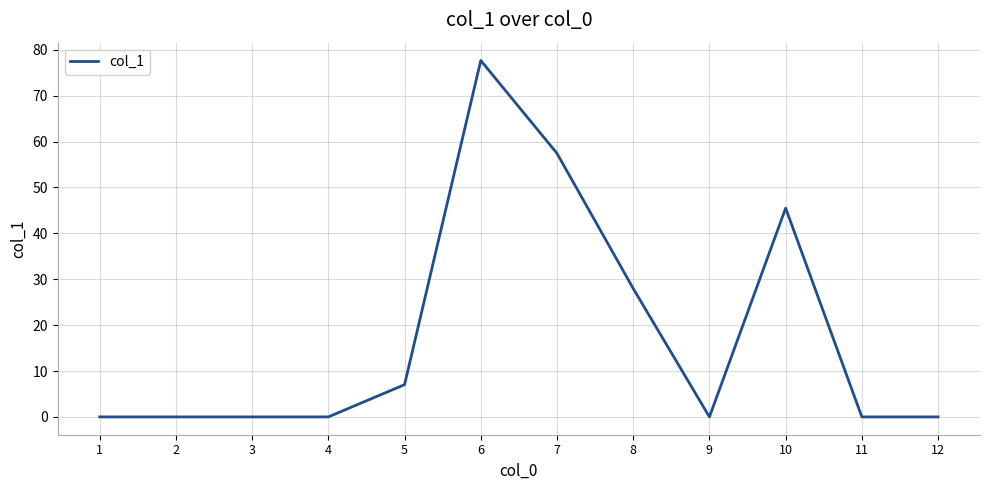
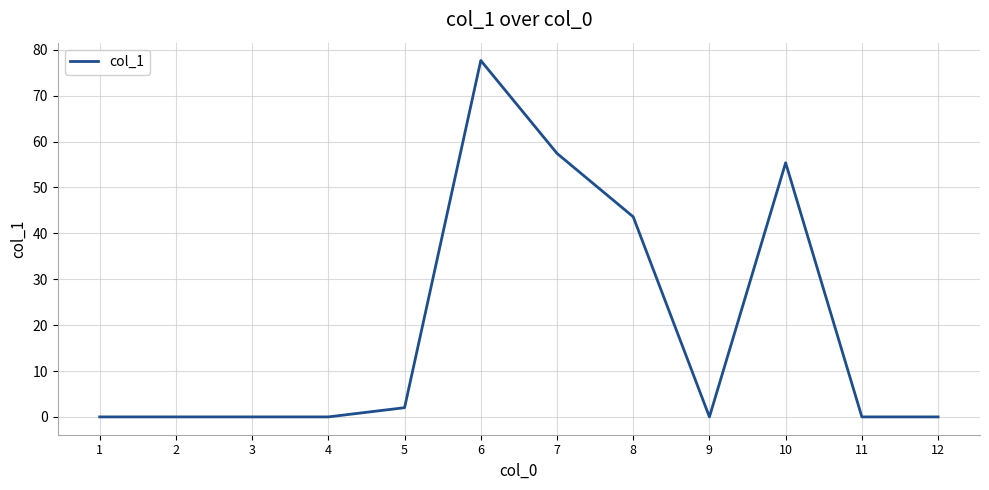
5: 7 -> 2
8: 28 -> 44
10: 45 -> 55
